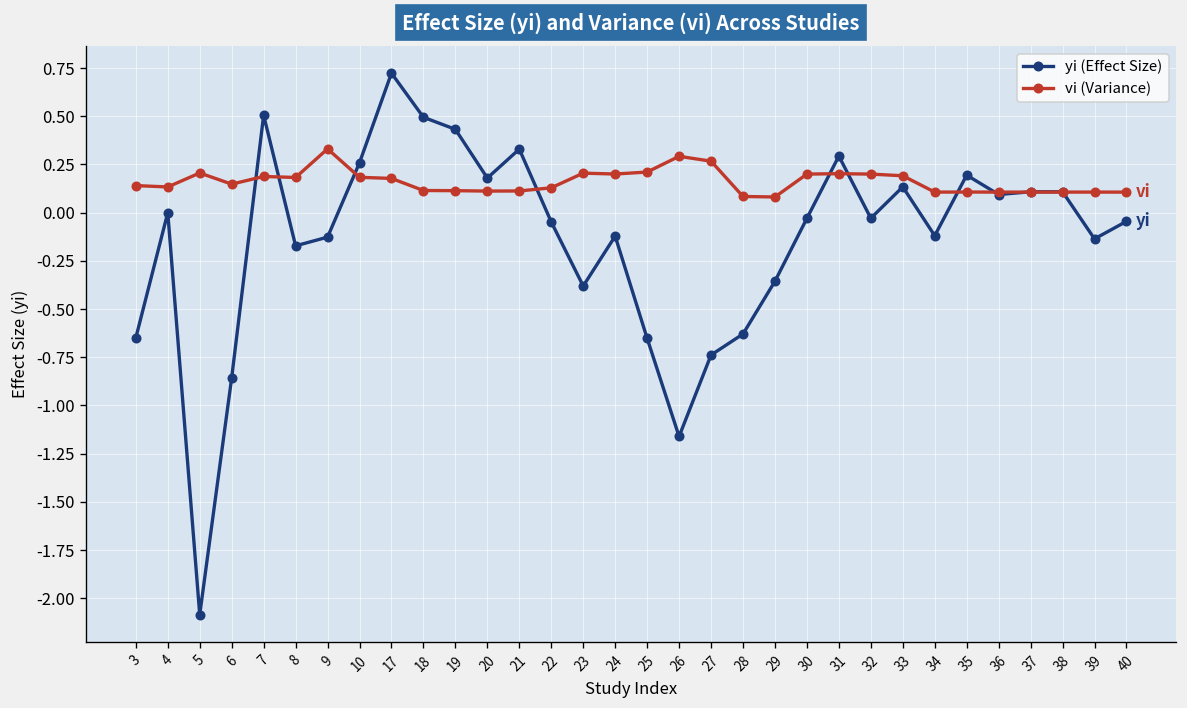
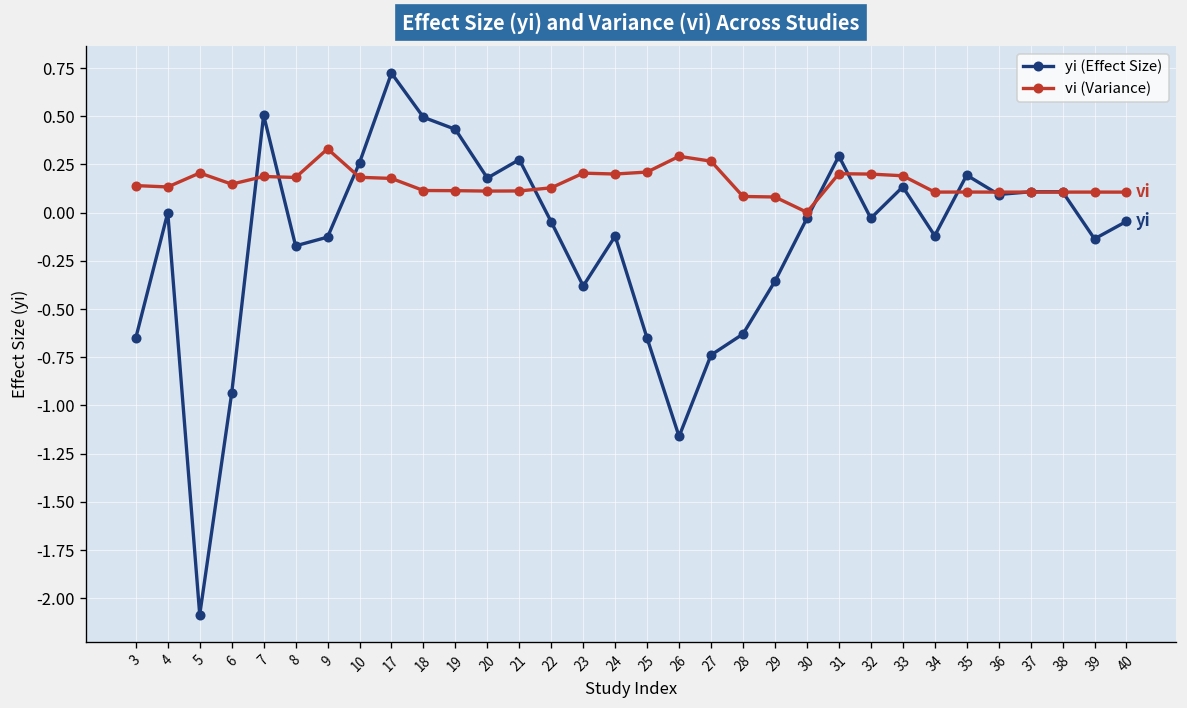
yi (Effect Size), 6: -0.86 -> -0.94
yi (Effect Size), 21: 0.33 -> 0.28
vi (Variance), 30: 0.20 -> 0.00
